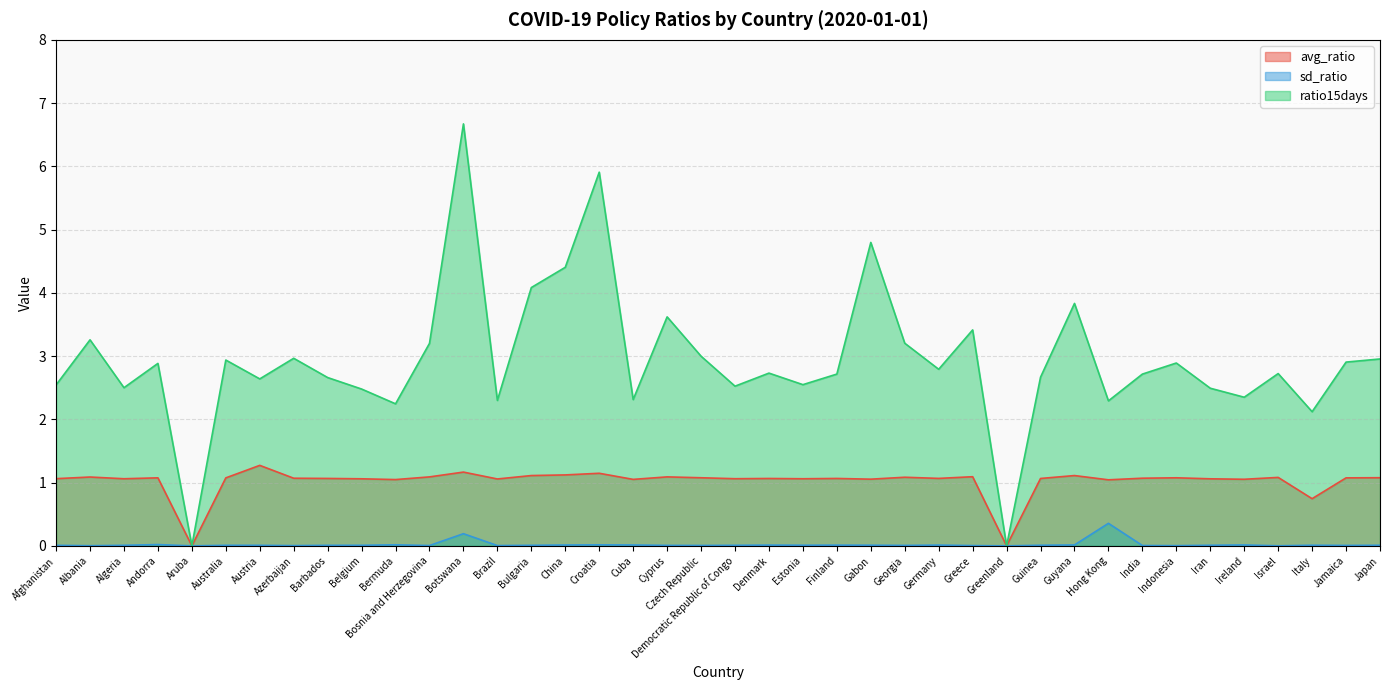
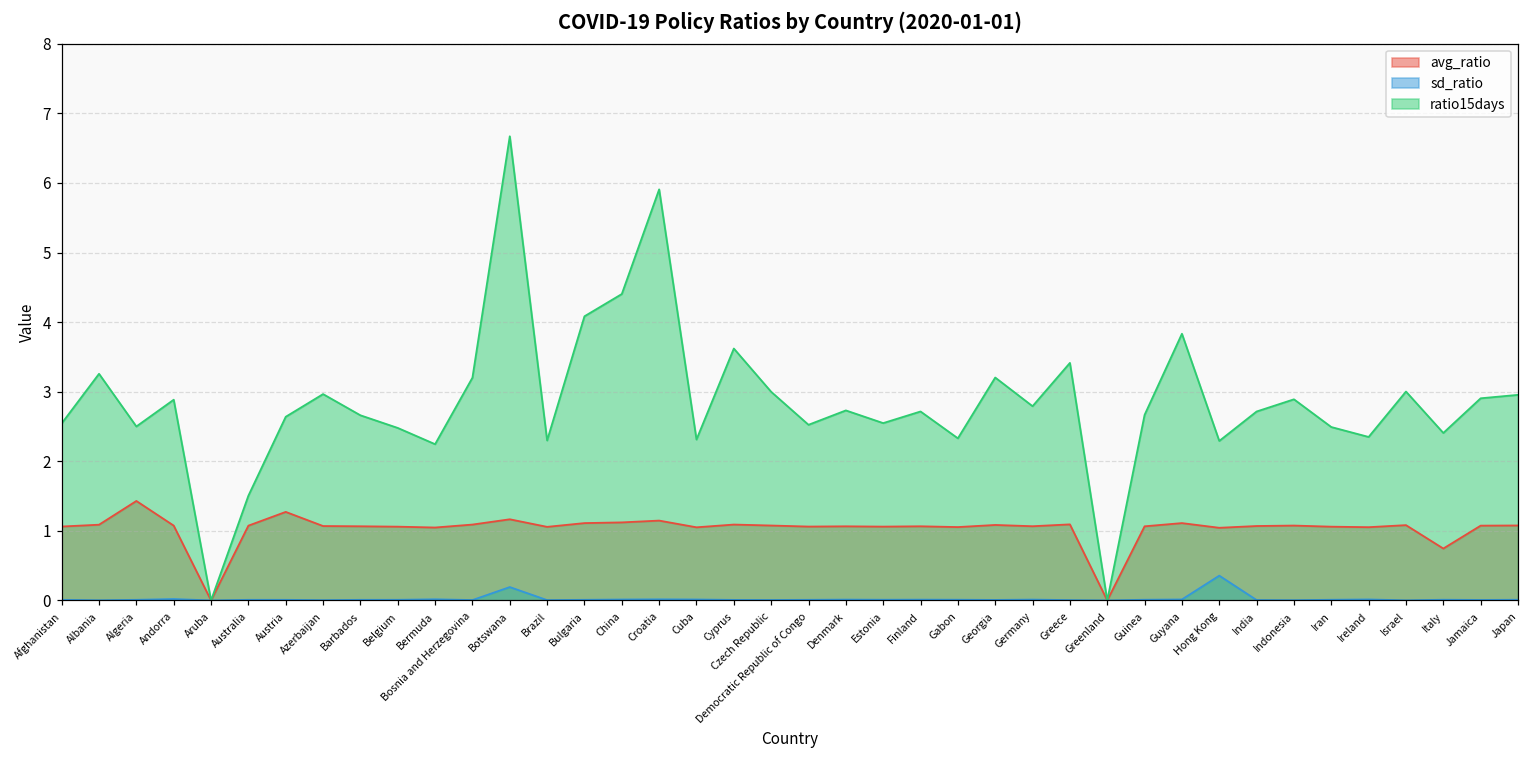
avg_ratio, Algeria: 1.1 -> 1.4
ratio15days, Australia: 2.9 -> 1.5
ratio15days, Gabon: 4.8 -> 2.3
ratio15days, Israel: 2.7 -> 3.0
ratio15days, Italy: 2.1 -> 2.4
